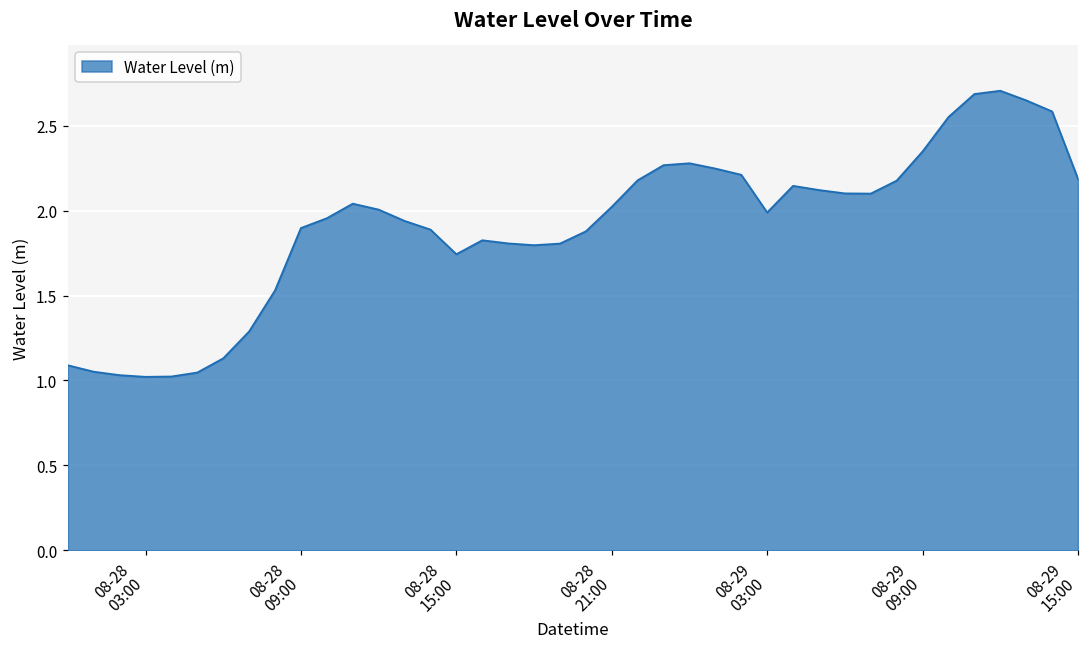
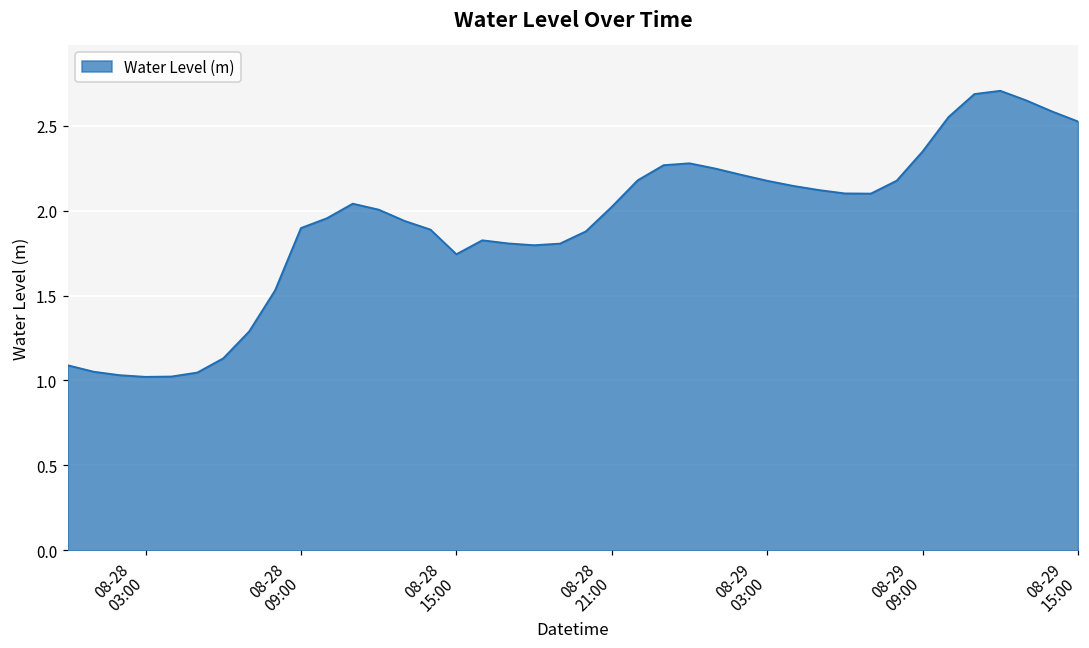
08-29 03:00: 1.99 -> 2.18
08-29 15:00: 2.19 -> 2.53
